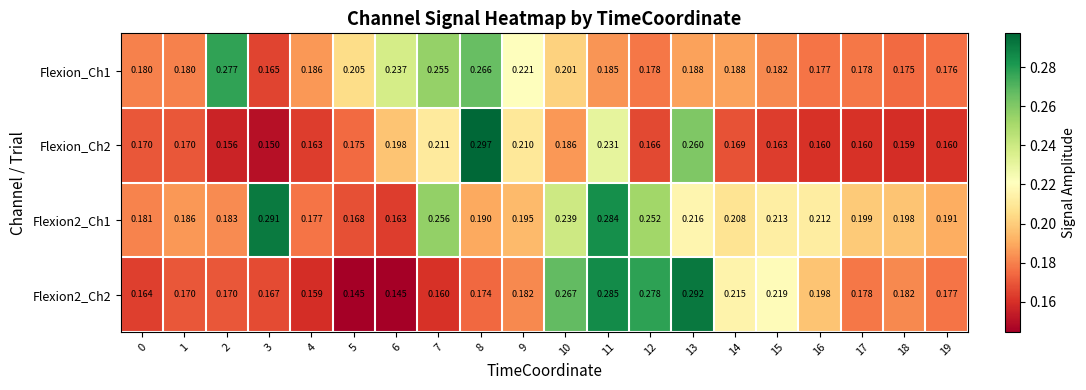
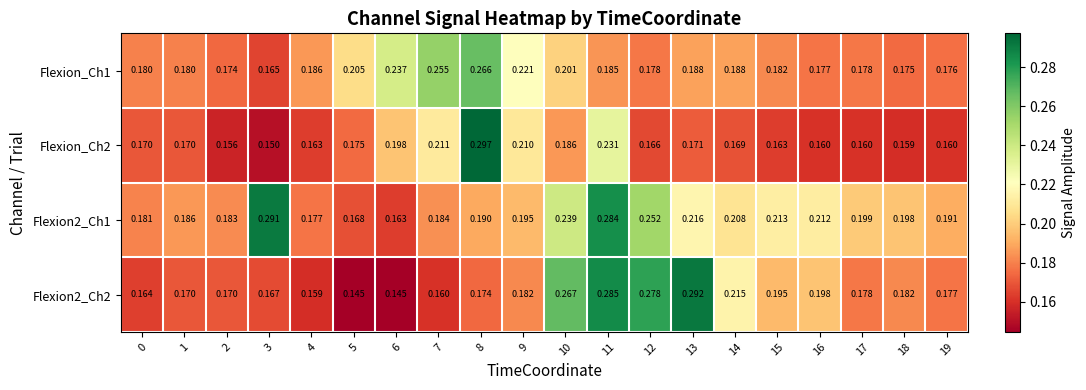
Flexion_Ch1, 2: 0.277 -> 0.174
Flexion_Ch2, 13: 0.260 -> 0.171
Flexion2_Ch1, 7: 0.256 -> 0.184
Flexion2_Ch2, 15: 0.219 -> 0.195
